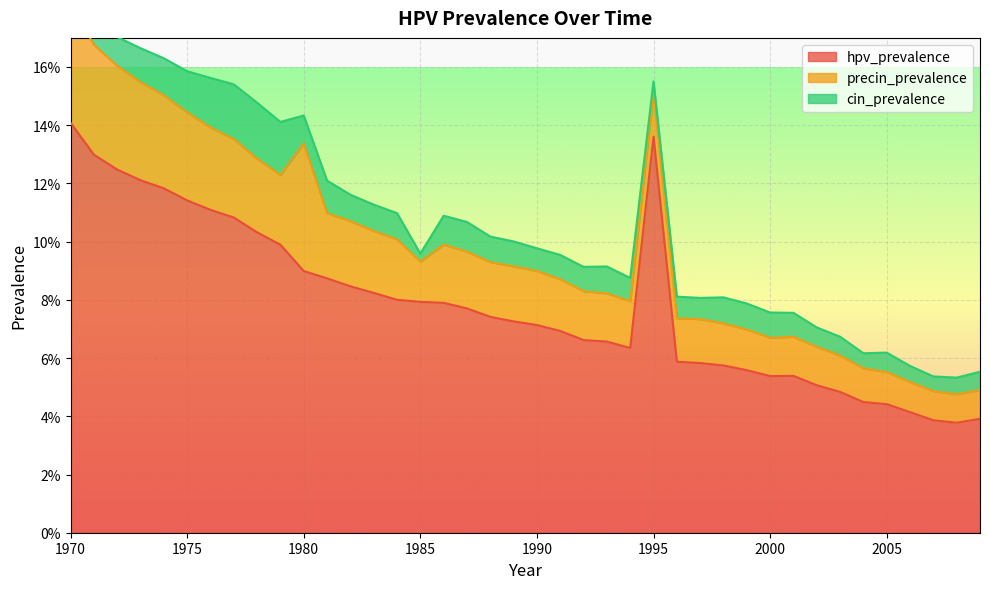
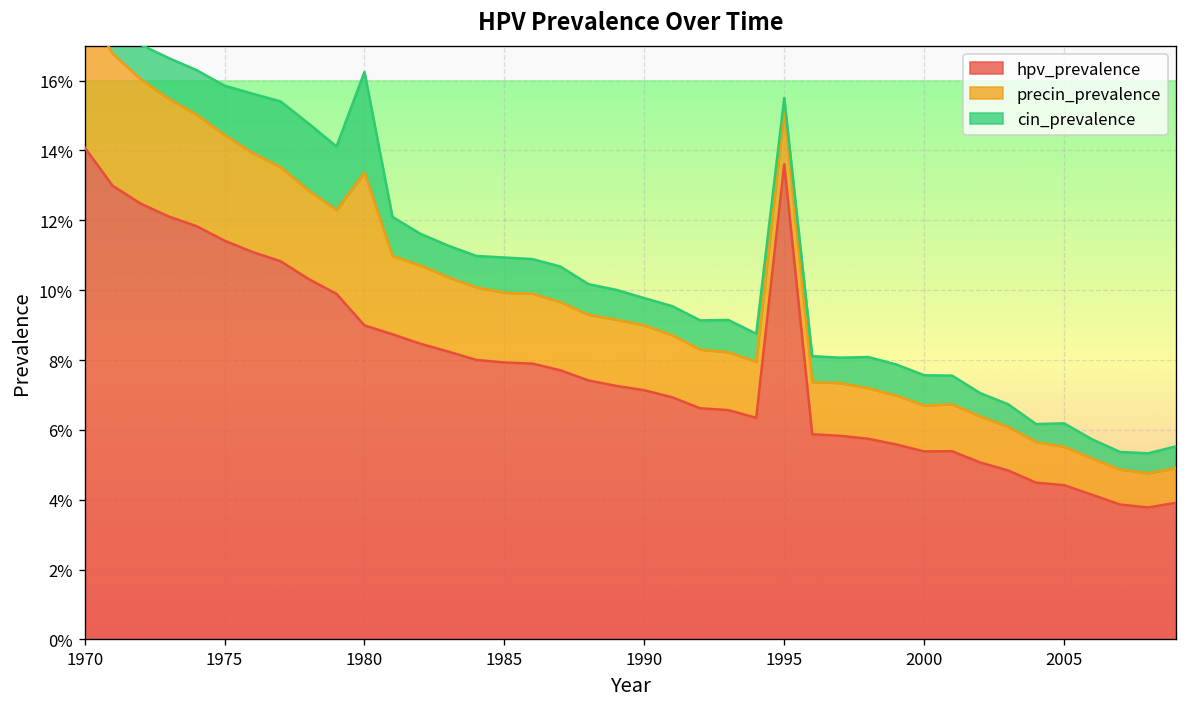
cin_prevalence, 1980: 1.0% -> 2.9%
precin_prevalence, 1985: 1.4% -> 2.0%
cin_prevalence, 1985: 0.3% -> 1.0%
